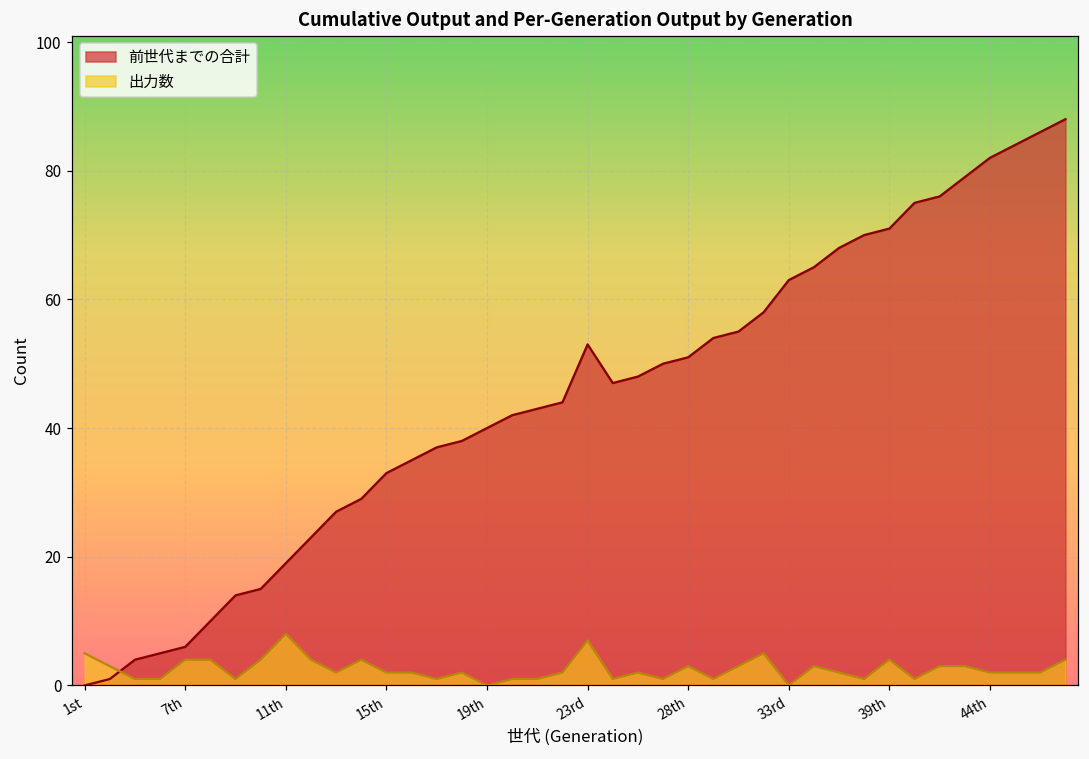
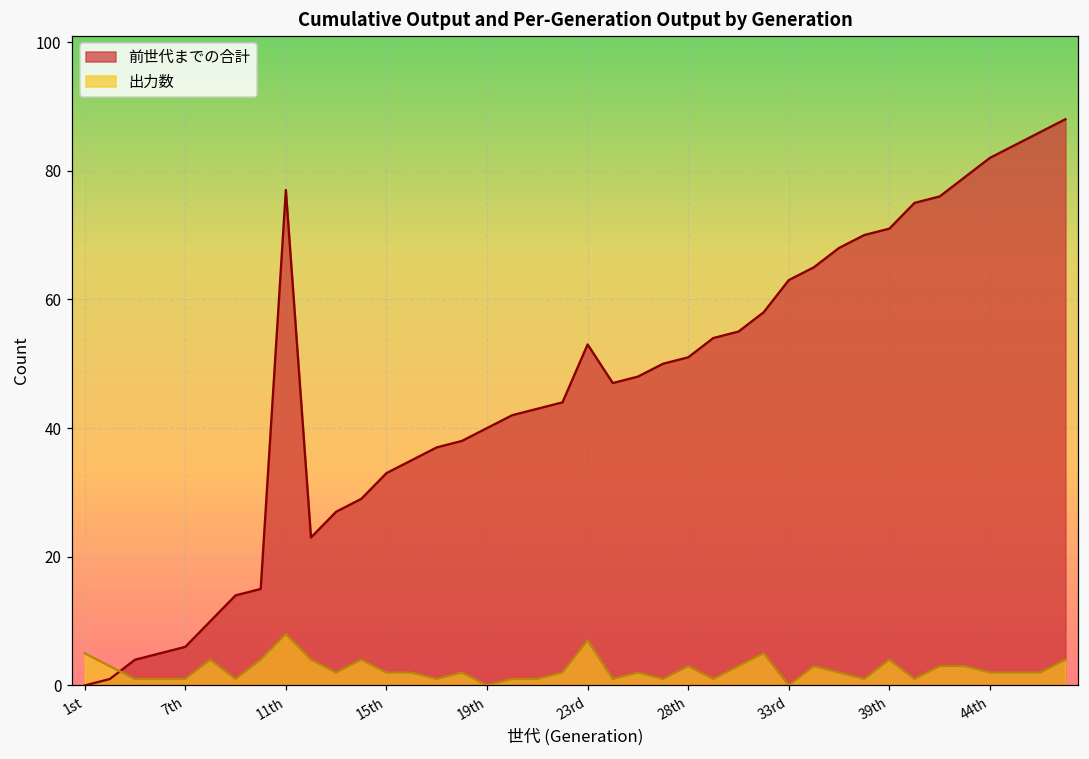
出力数, 7th: 4 -> 1
前世代までの合計, 11th: 19 -> 77
